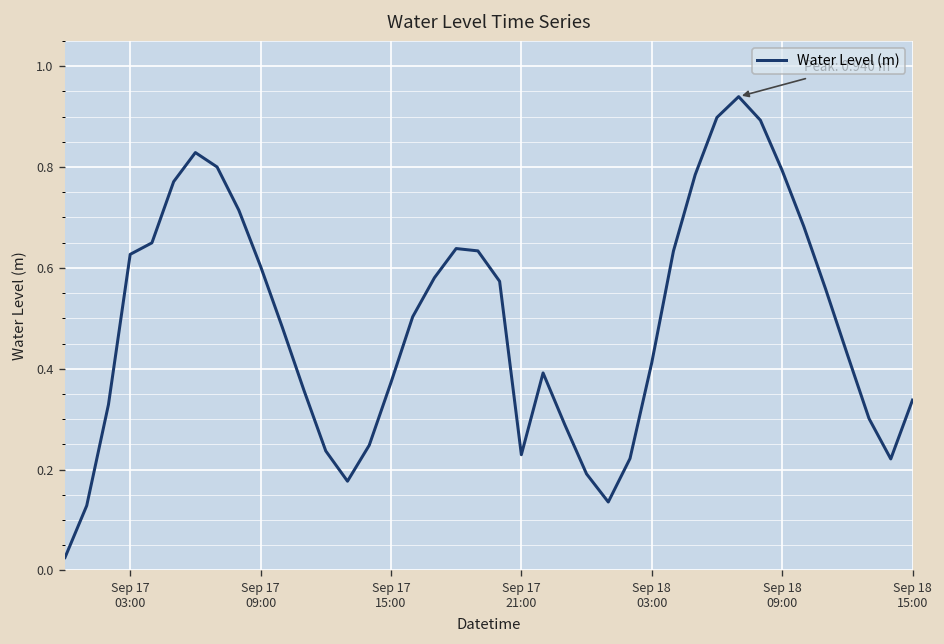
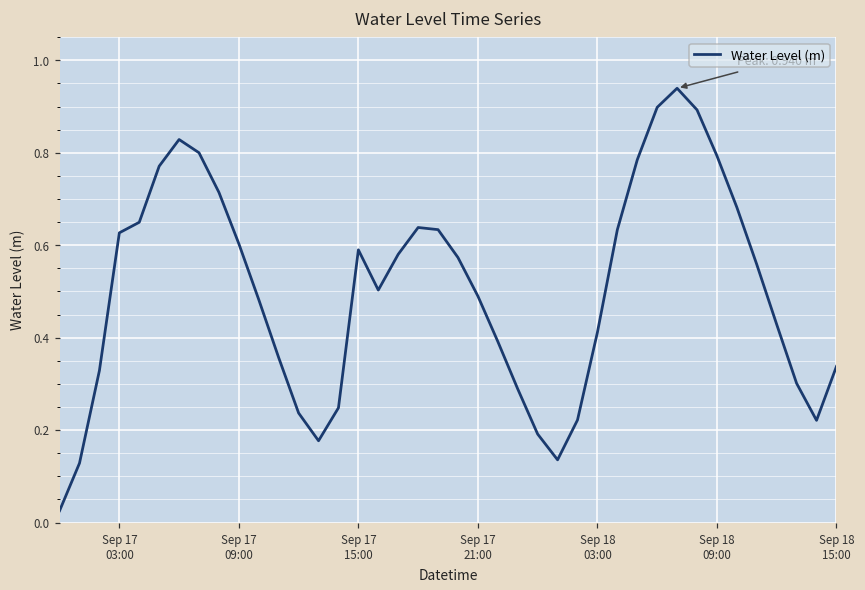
Sep 17 15:00: 0.37 -> 0.59
Sep 17 21:00: 0.23 -> 0.49
